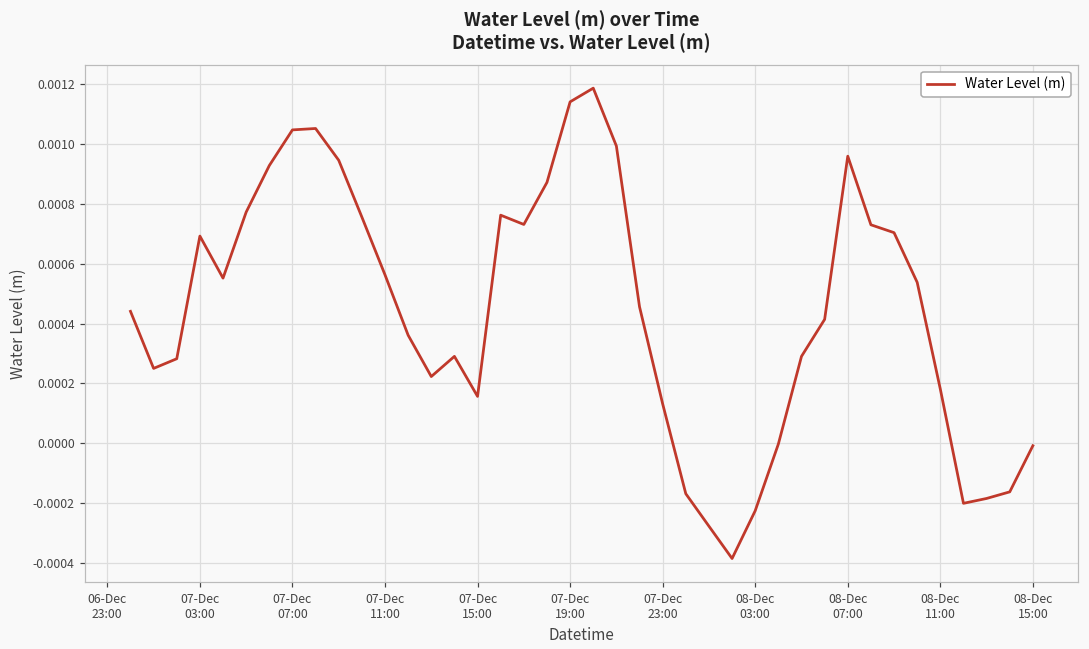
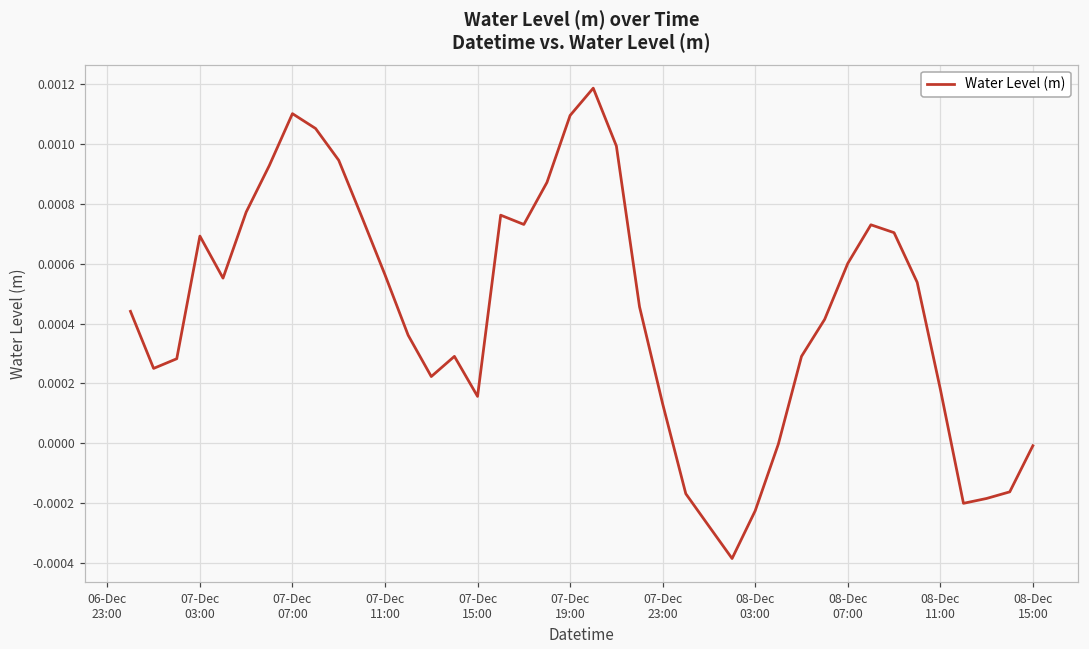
07-Dec 07:00: 0.00105 -> 0.00110
07-Dec 19:00: 0.00114 -> 0.00110
08-Dec 07:00: 0.00096 -> 0.00060
